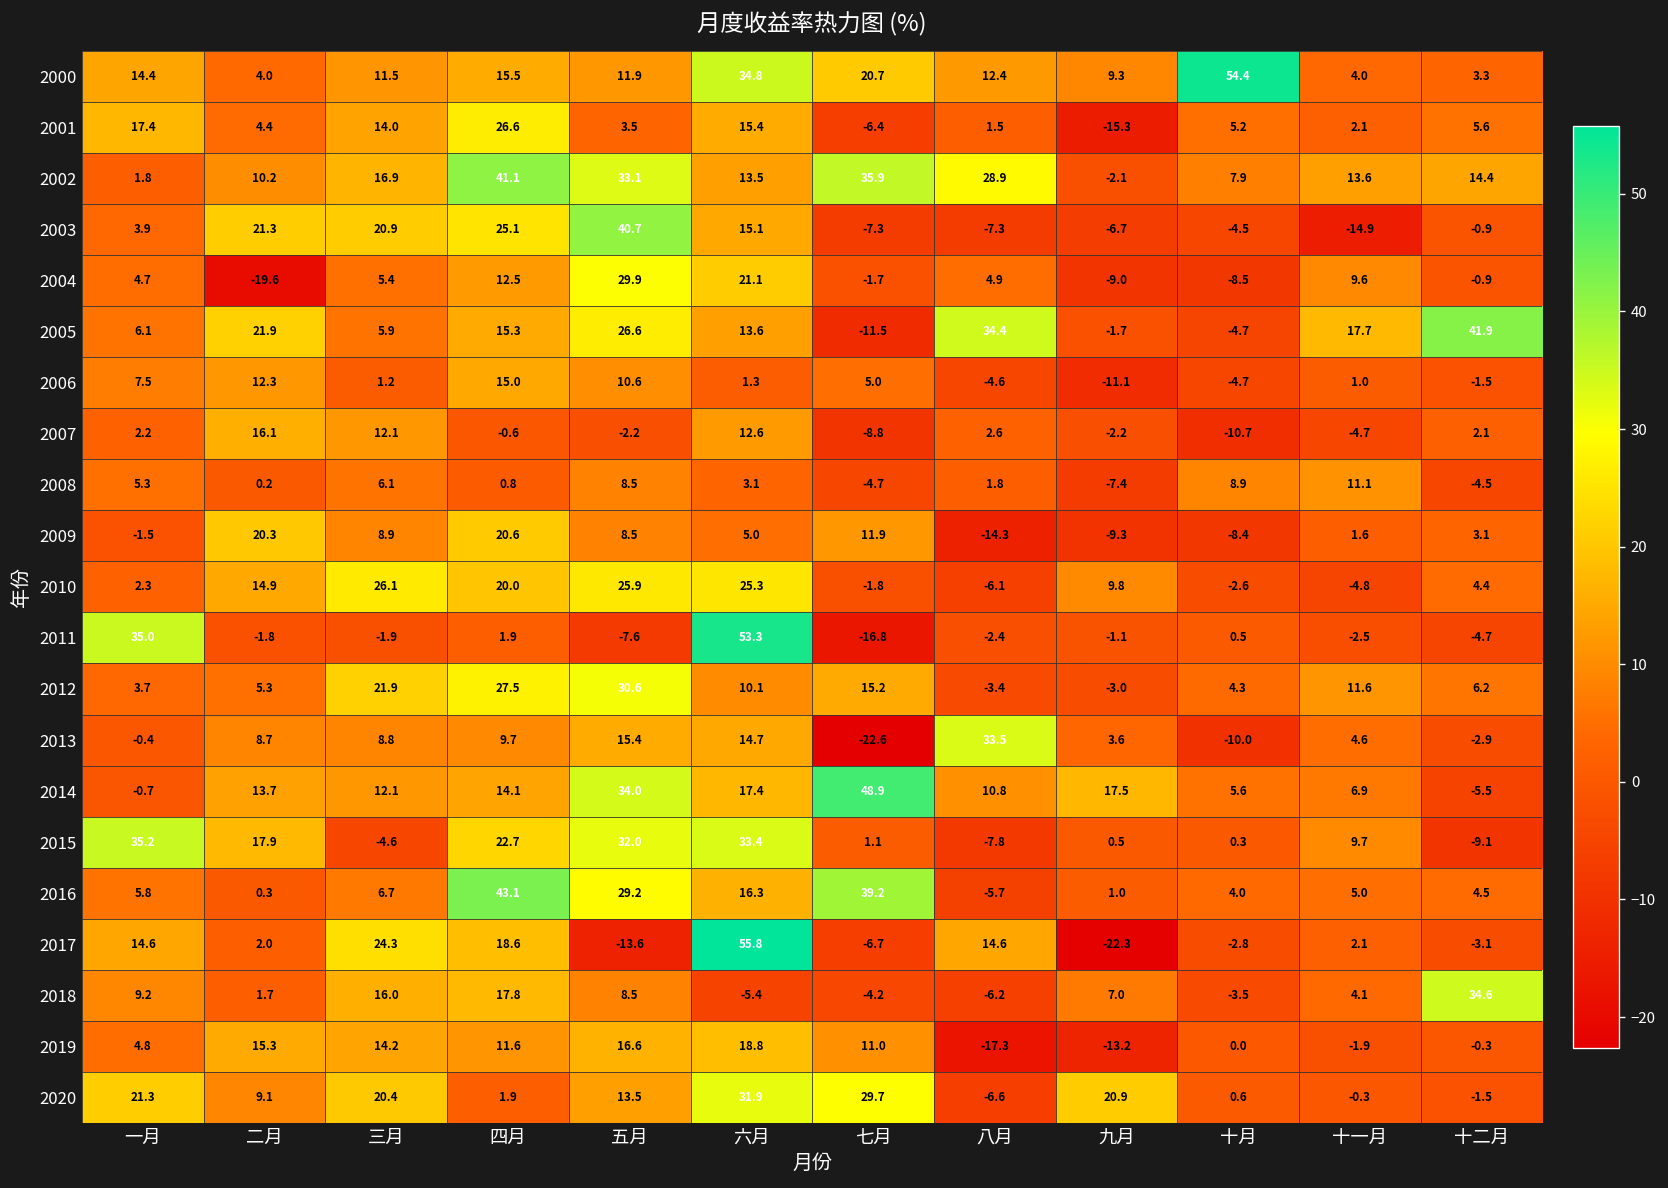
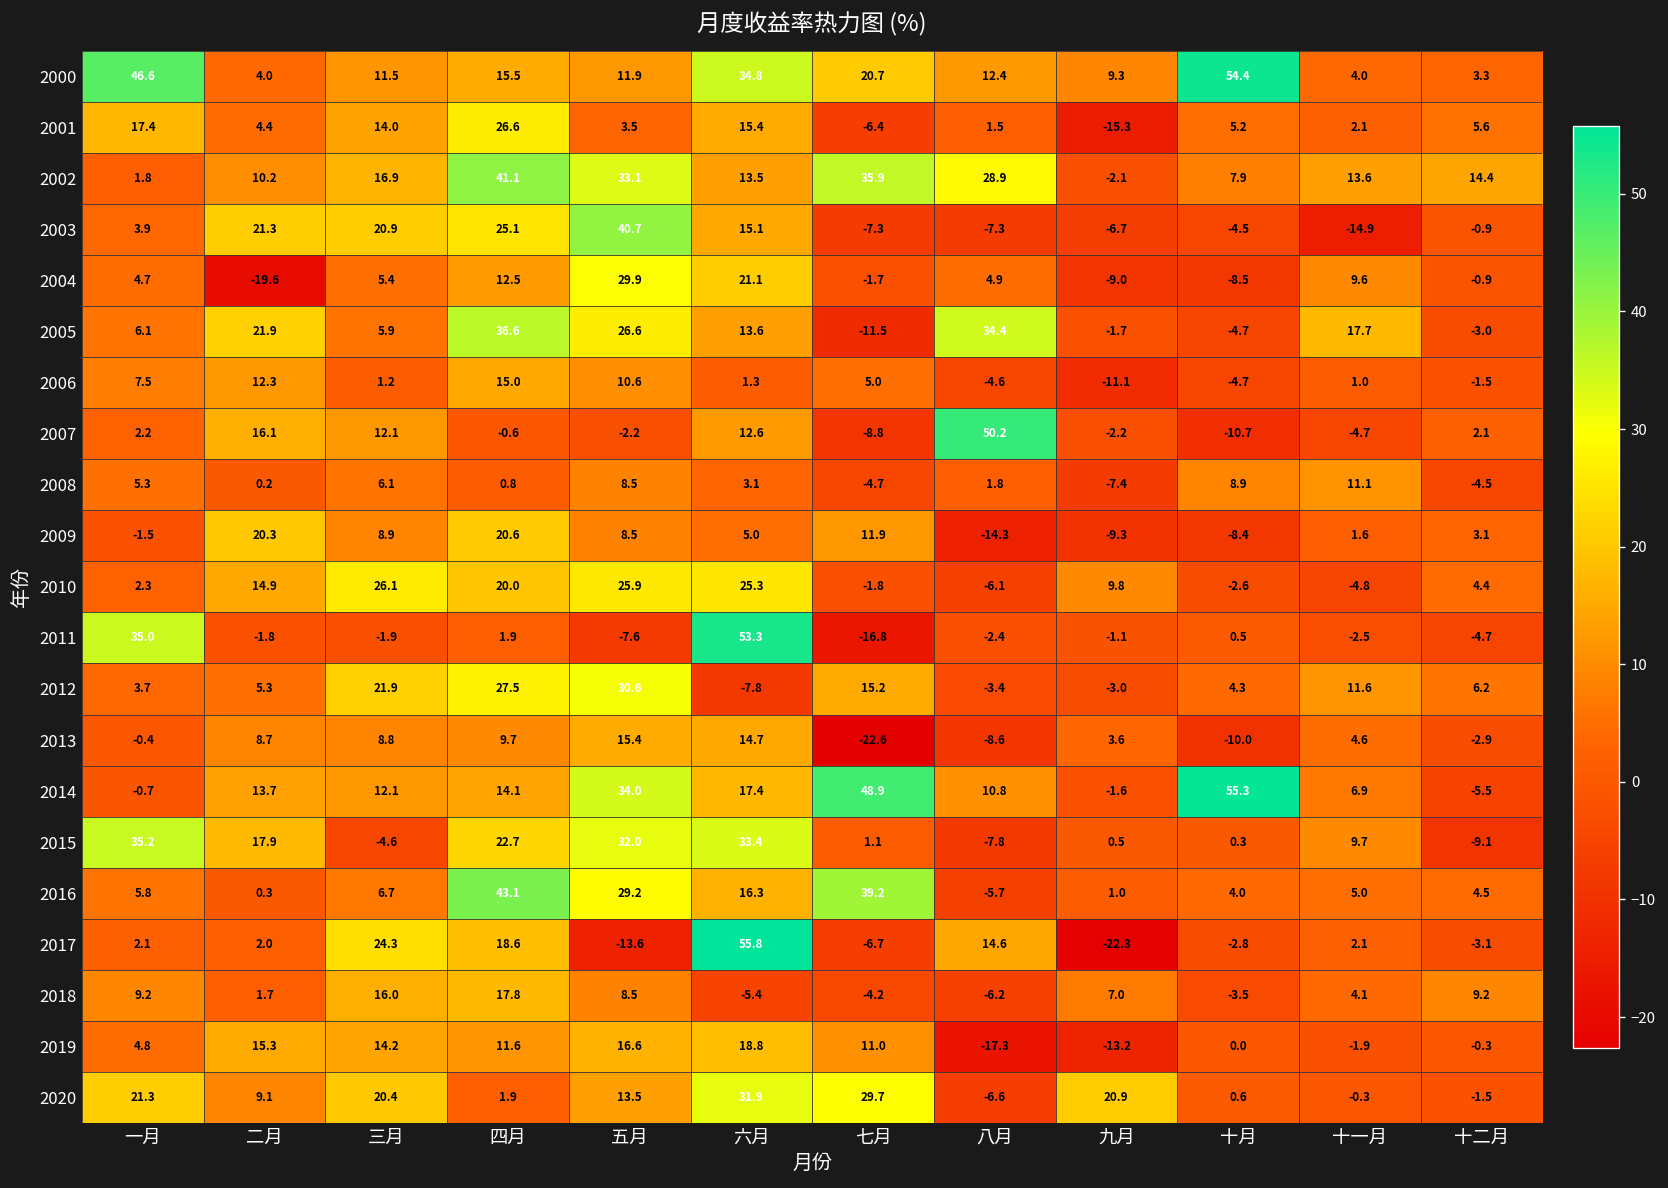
2000, 一月: 14.4 -> 46.6
2005, 四月: 15.3 -> 36.6
2005, 十二月: 41.9 -> -3.0
2007, 八月: 2.6 -> 50.2
2012, 六月: 10.1 -> -7.8
2013, 八月: 33.5 -> -8.6
2014, 九月: 17.5 -> -1.6
2014, 十月: 5.6 -> 55.3
2017, 一月: 14.6 -> 2.1
2018, 十二月: 34.6 -> 9.2
